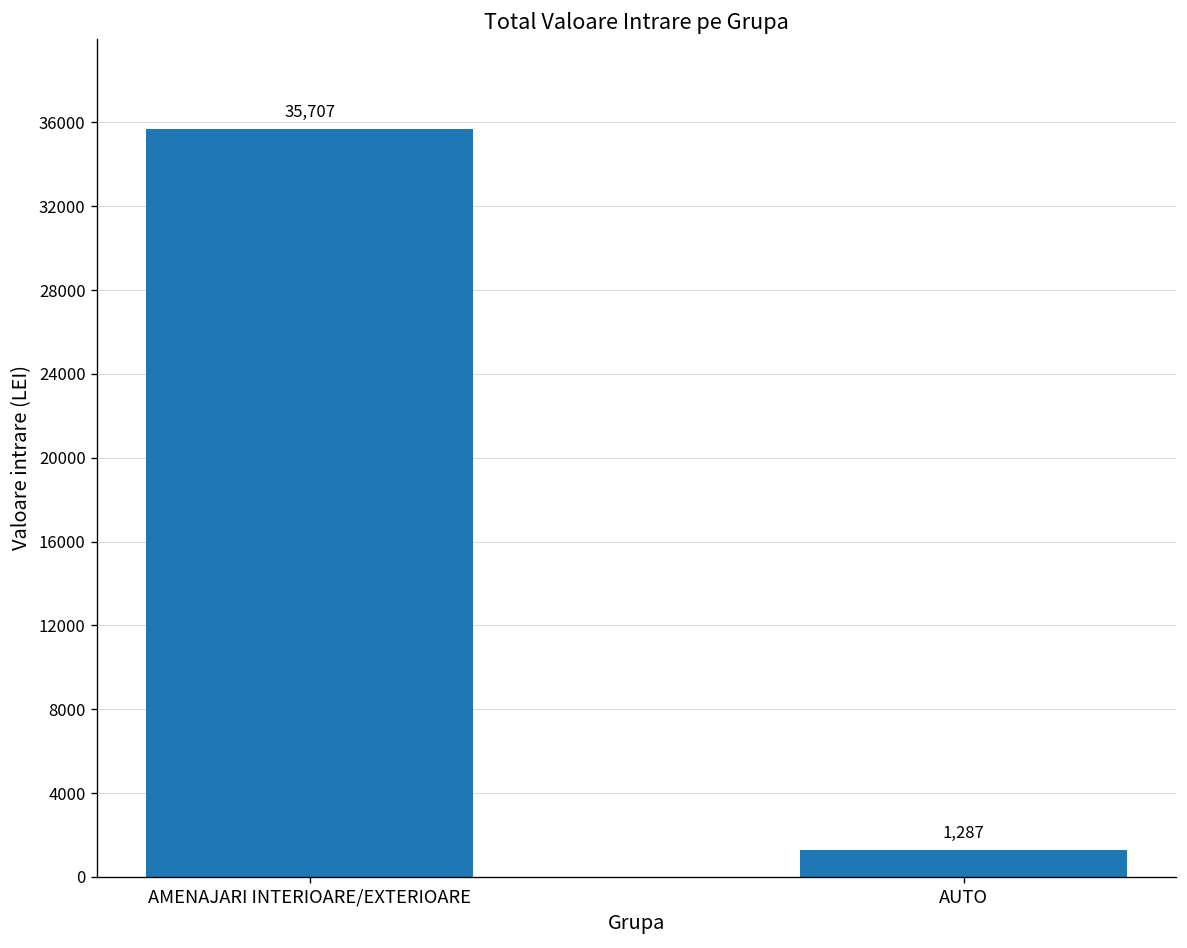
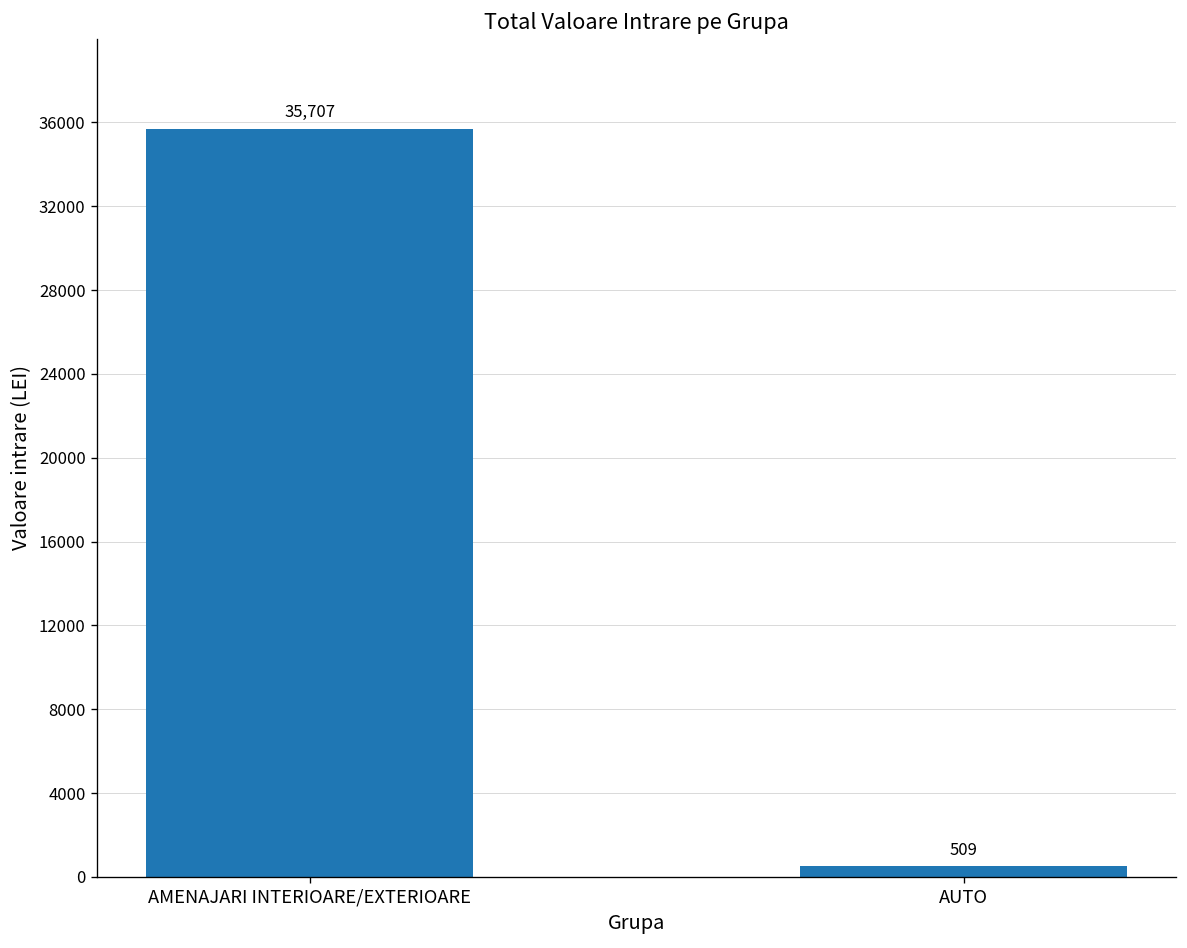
AUTO: 1,287 -> 509
